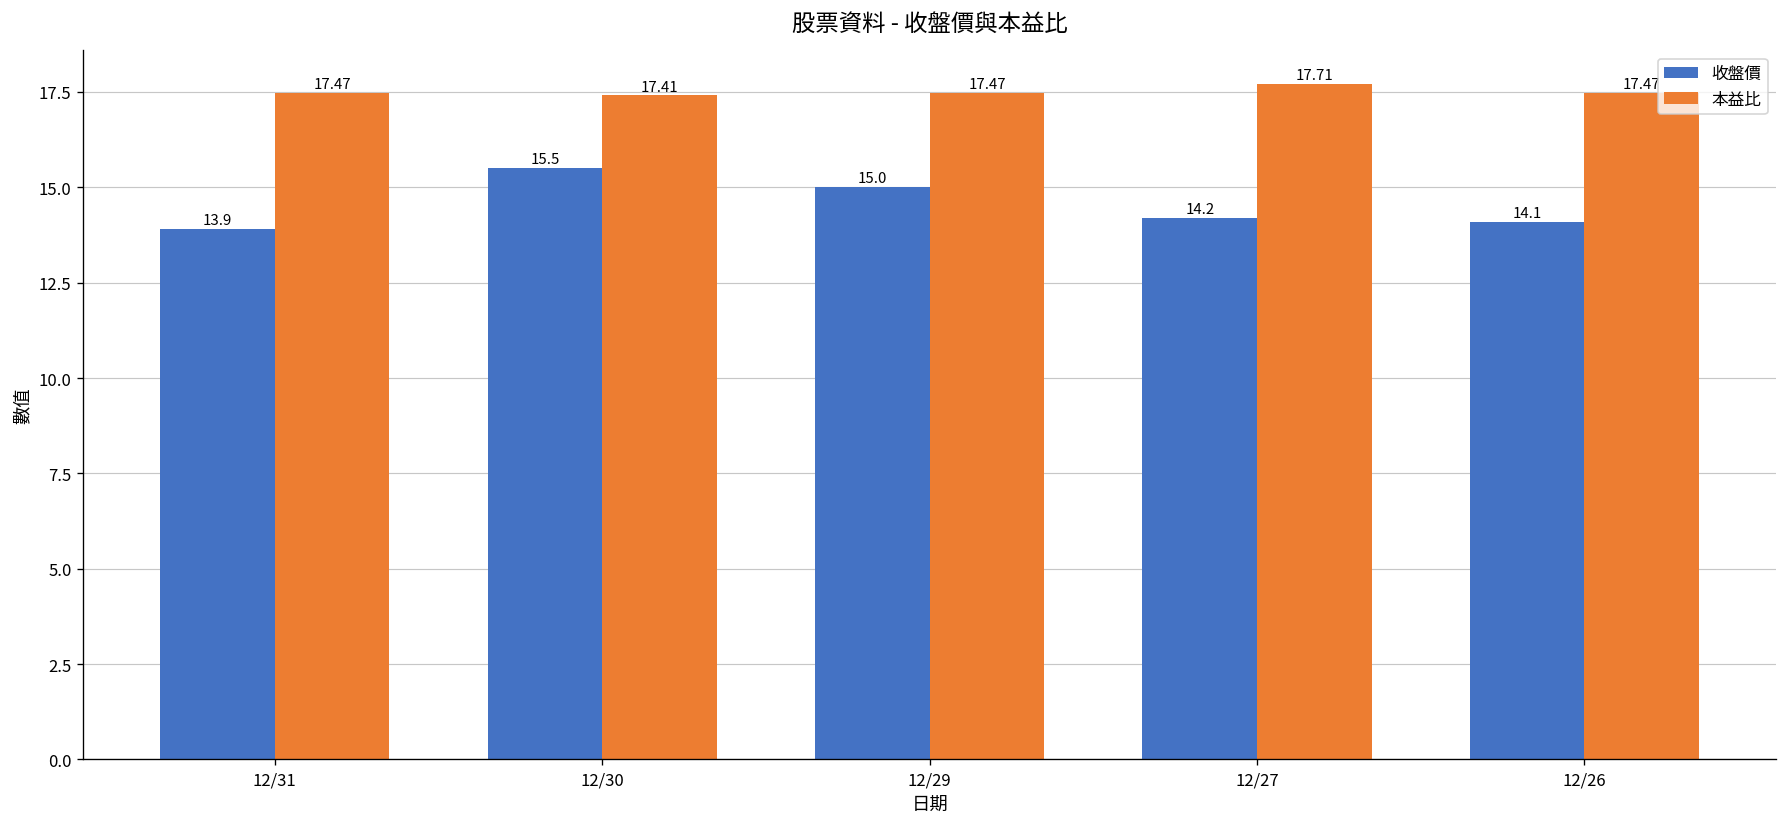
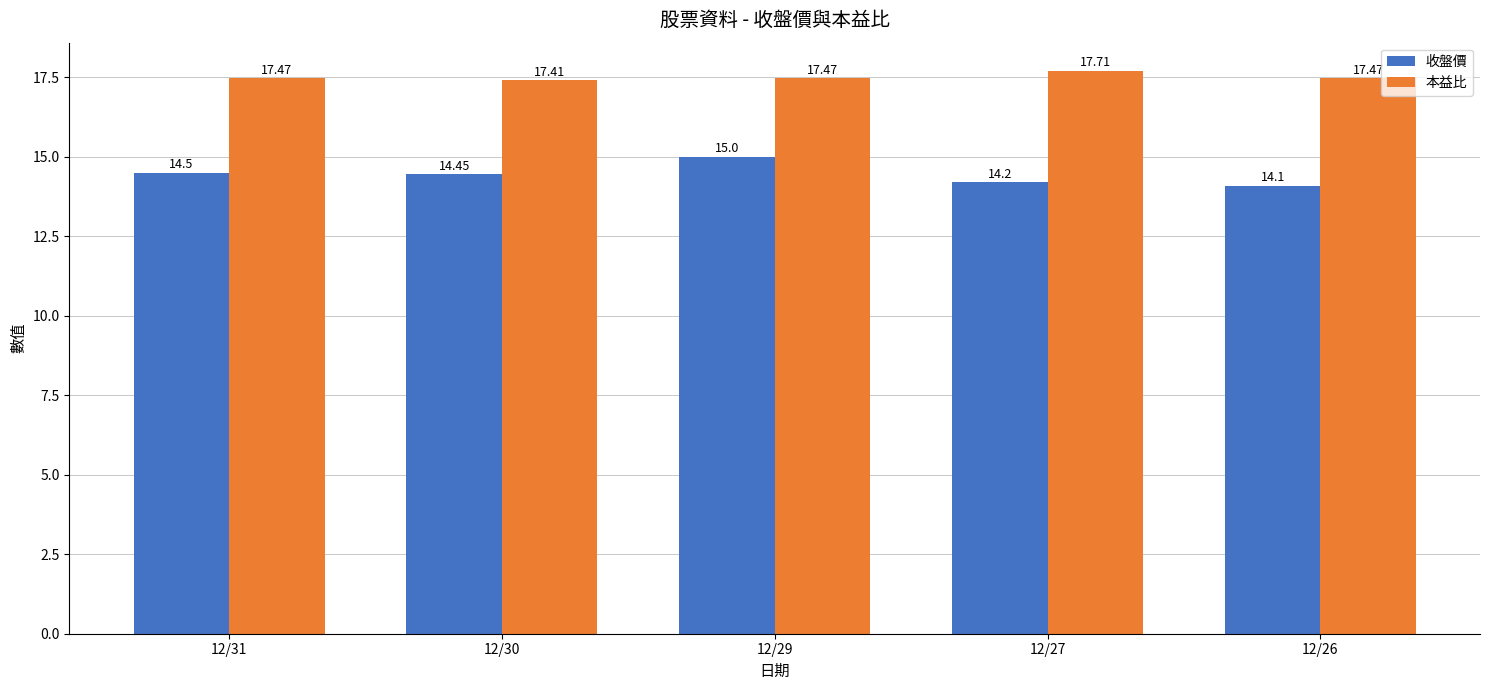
收盤價, 12/31: 13.9 -> 14.5
收盤價, 12/30: 15.5 -> 14.45
